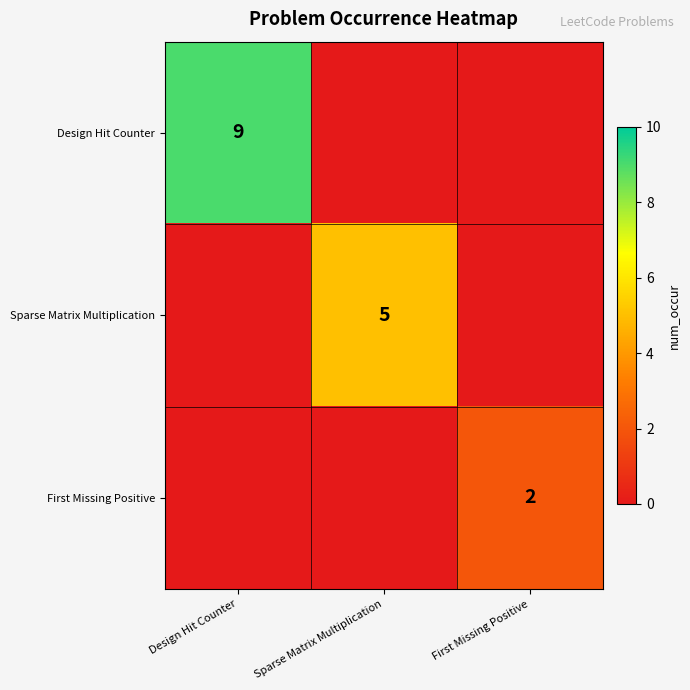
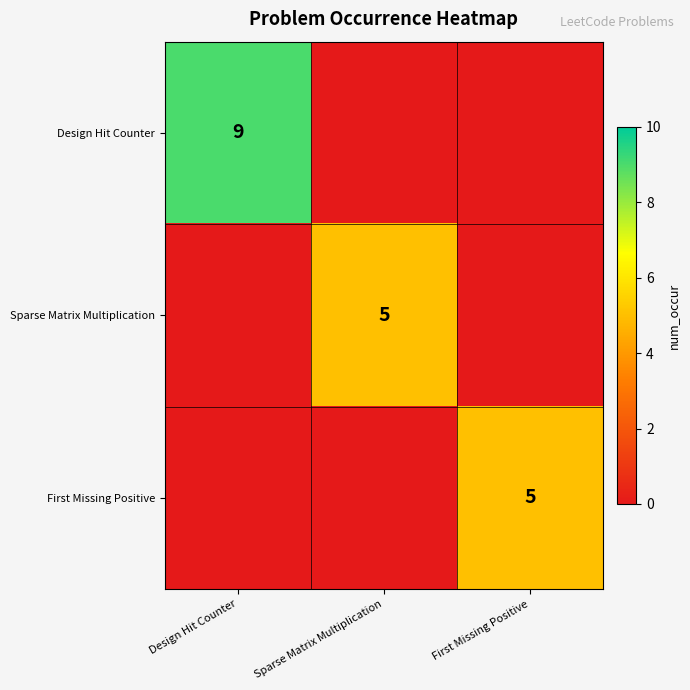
First Missing Positive, First Missing Positive: 2 -> 5
